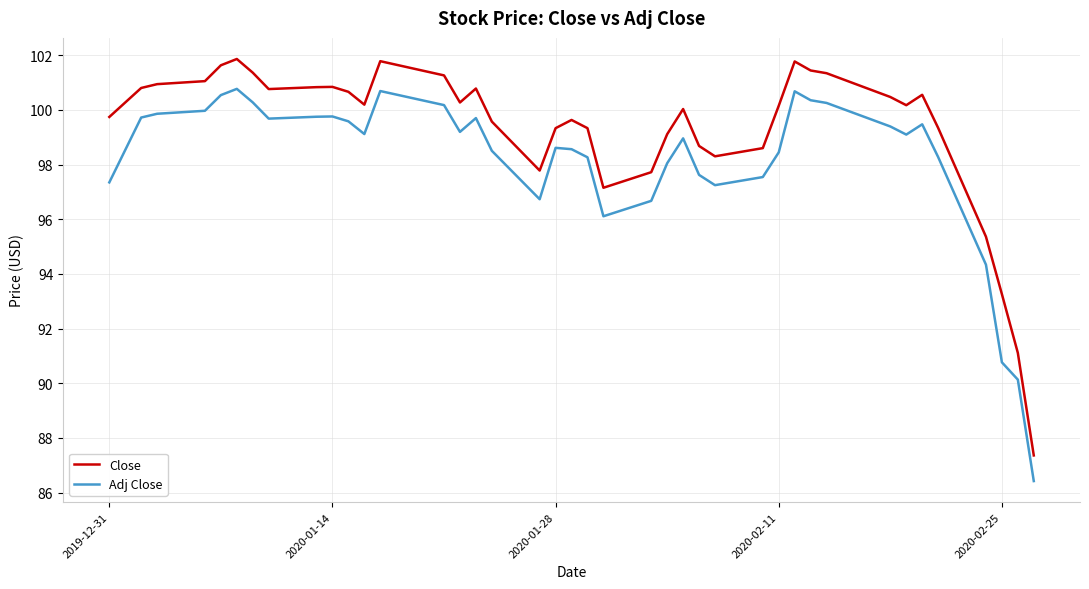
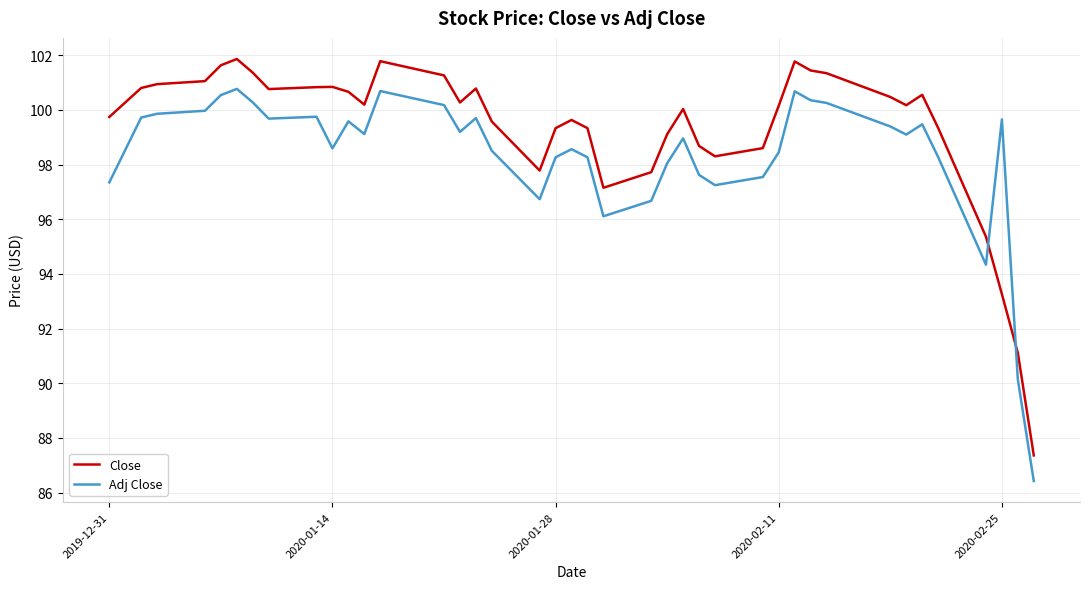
Adj Close, 2020-01-14: 99.8 -> 98.6
Adj Close, 2020-01-28: 98.6 -> 98.3
Adj Close, 2020-02-25: 90.8 -> 99.7
